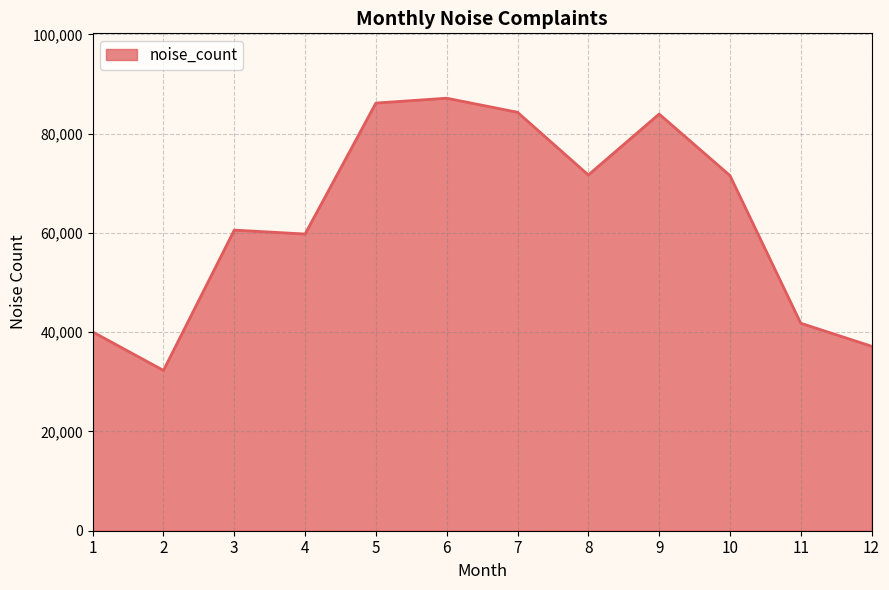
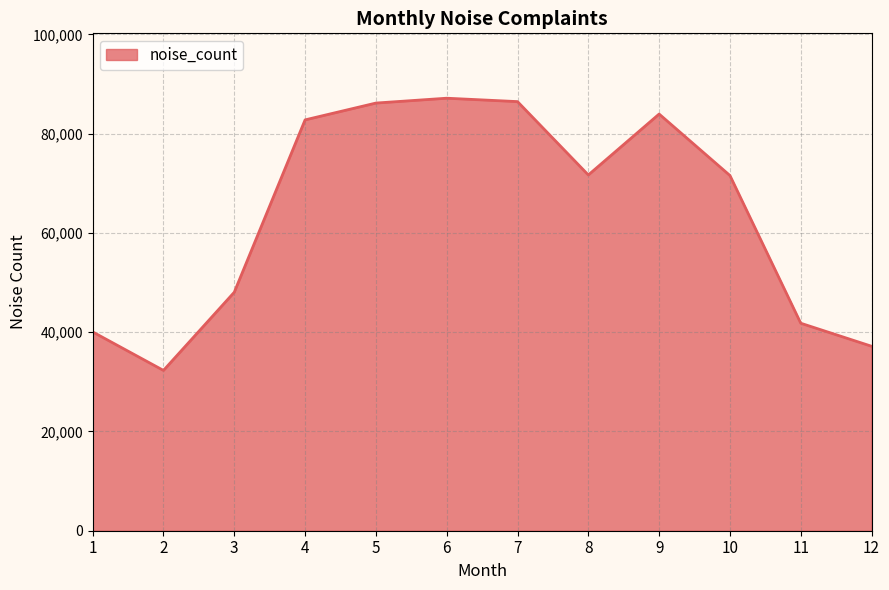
3: 61,000 -> 48,000
4: 60,000 -> 83,000
7: 84,000 -> 86,000
